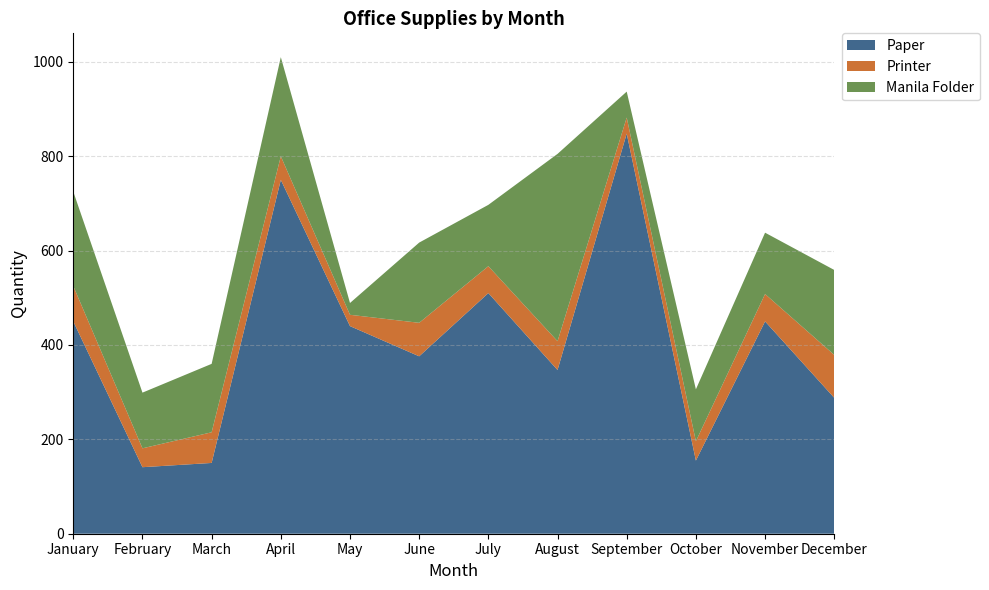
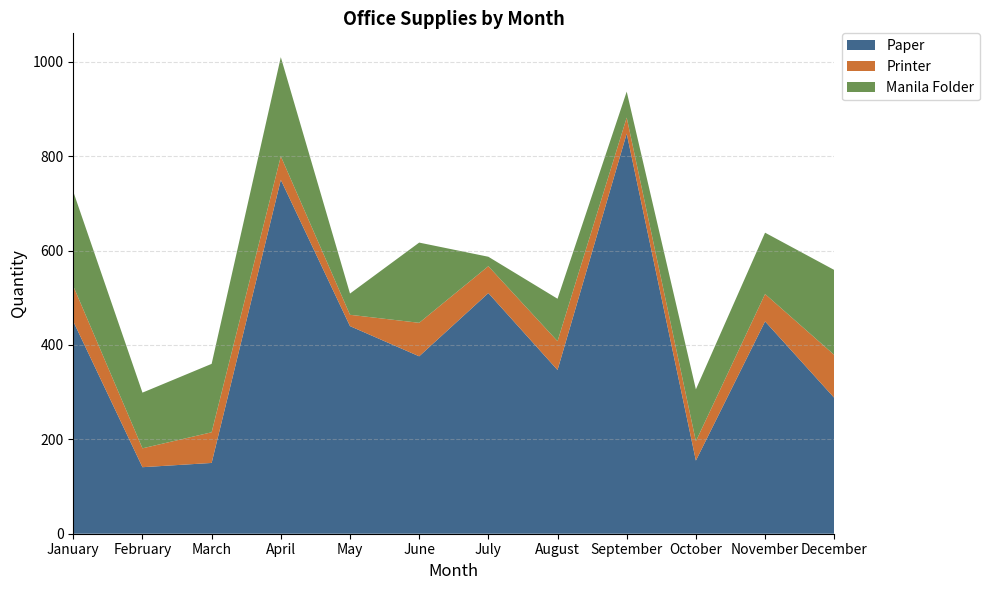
Manila Folder, May: 30 -> 50
Manila Folder, July: 130 -> 20
Manila Folder, August: 400 -> 90
